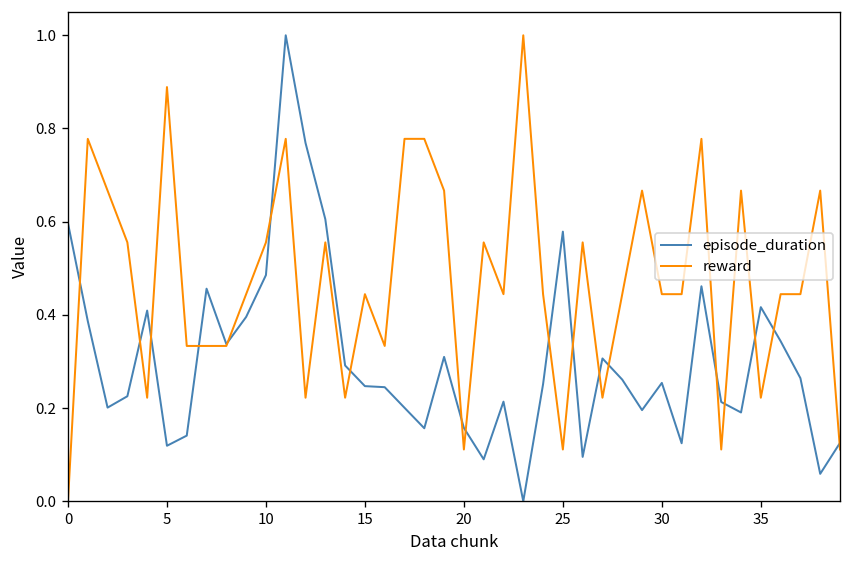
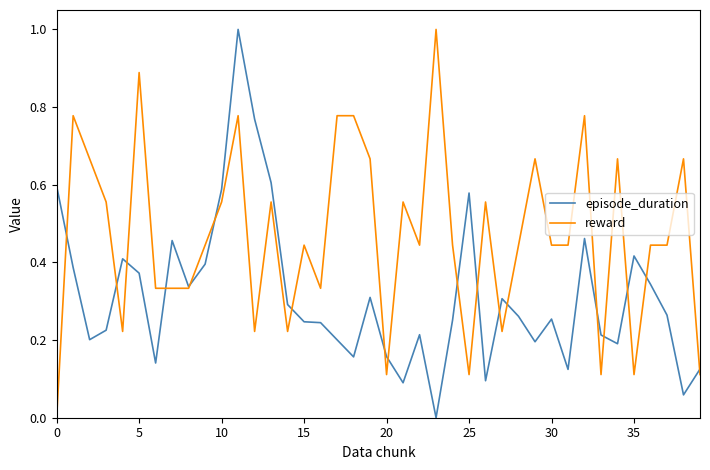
episode_duration, 5: 0.12 -> 0.37
episode_duration, 10: 0.49 -> 0.59
reward, 35: 0.22 -> 0.11
